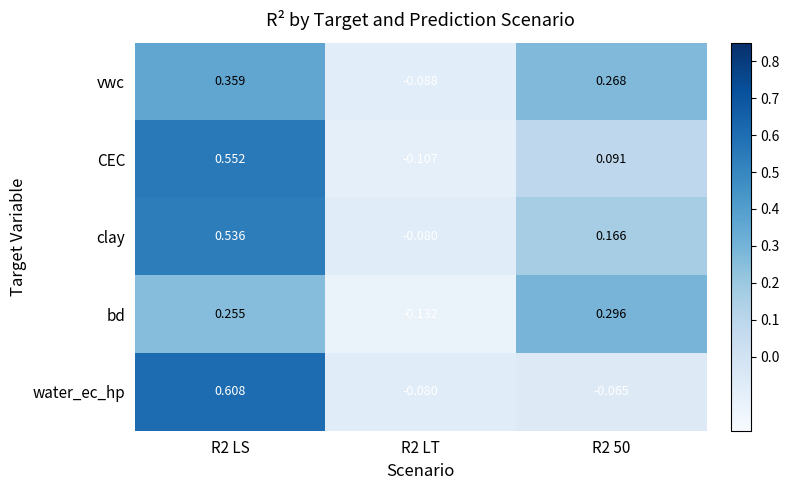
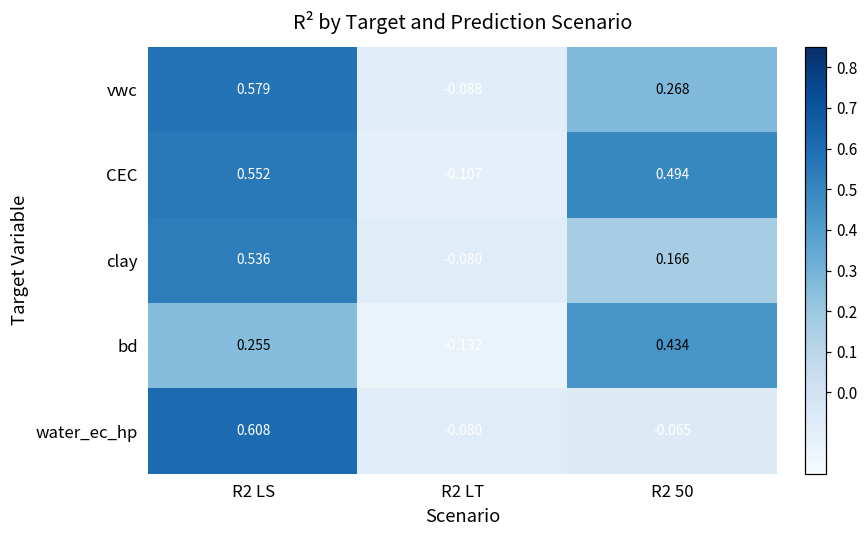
vwc, R2 LS: 0.359 -> 0.579
CEC, R2 50: 0.091 -> 0.494
bd, R2 50: 0.296 -> 0.434
